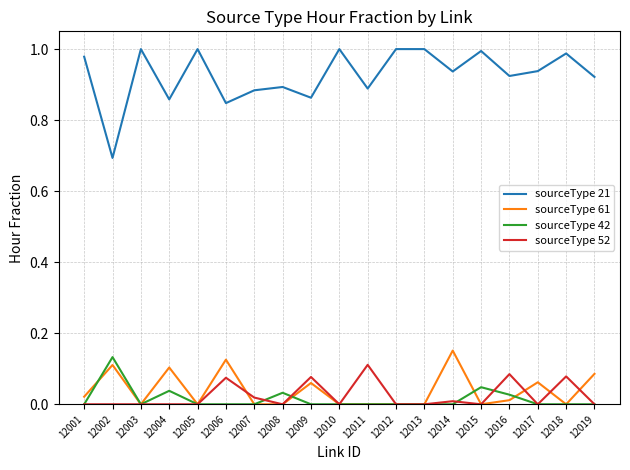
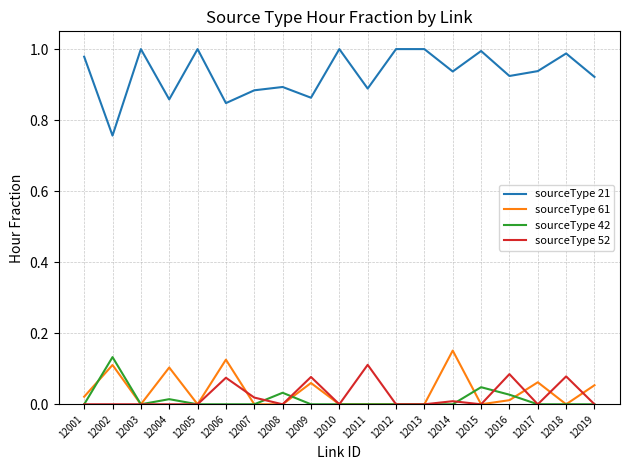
sourceType 21, 12002: 0.69 -> 0.76
sourceType 42, 12004: 0.04 -> 0.01
sourceType 61, 12019: 0.09 -> 0.05
